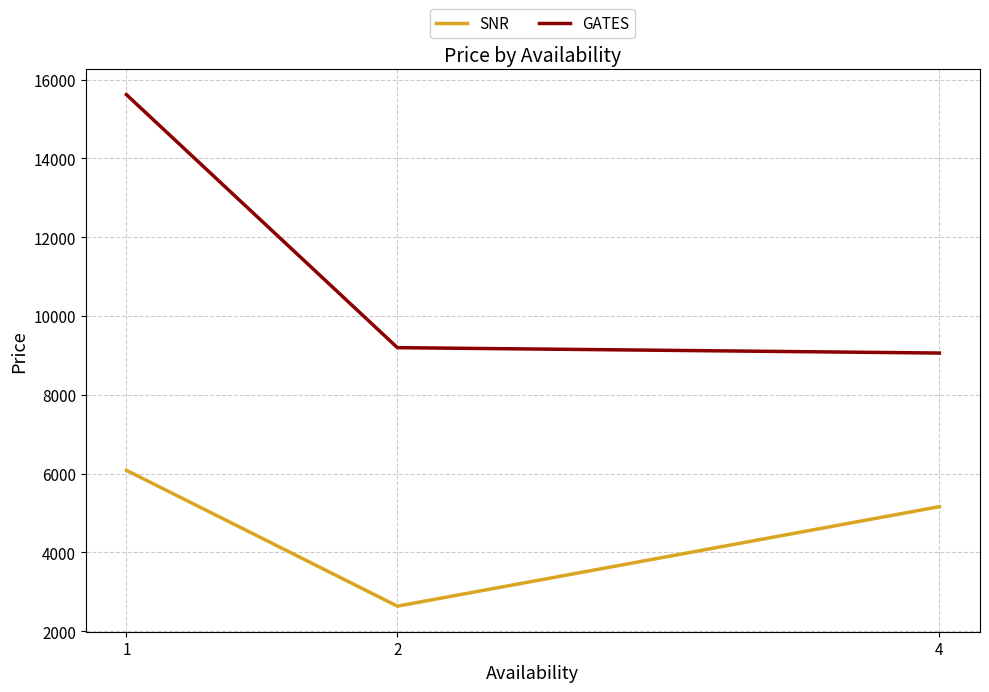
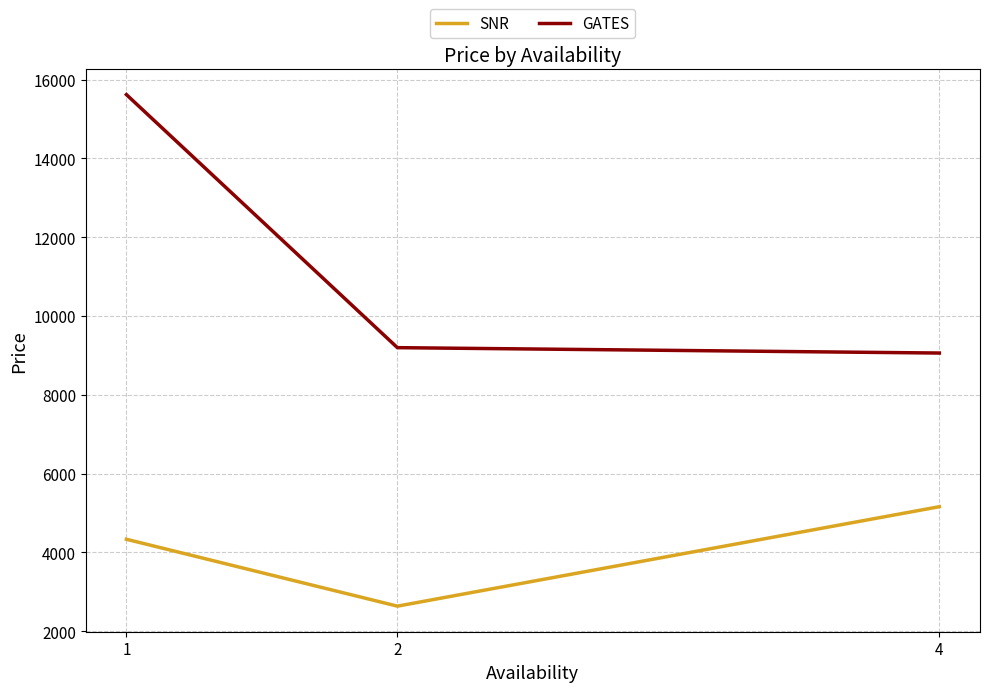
SNR, 1: 6100 -> 4300
